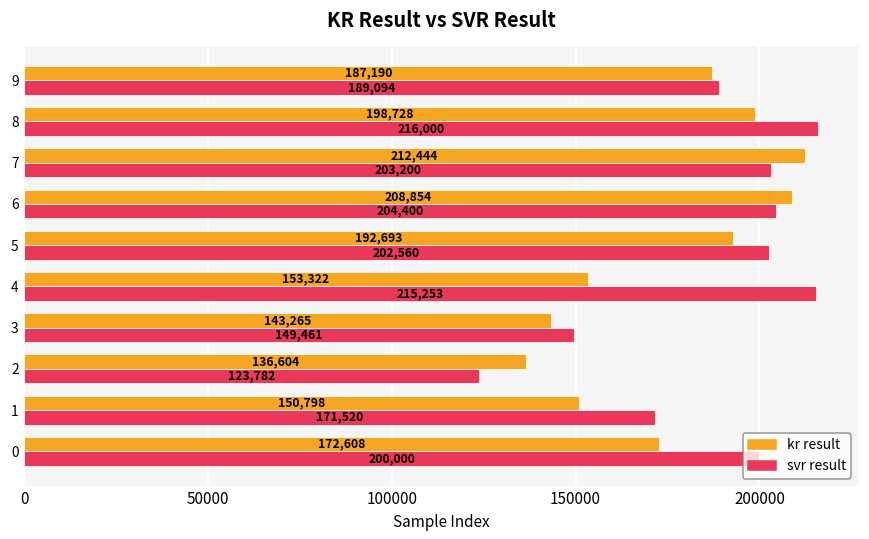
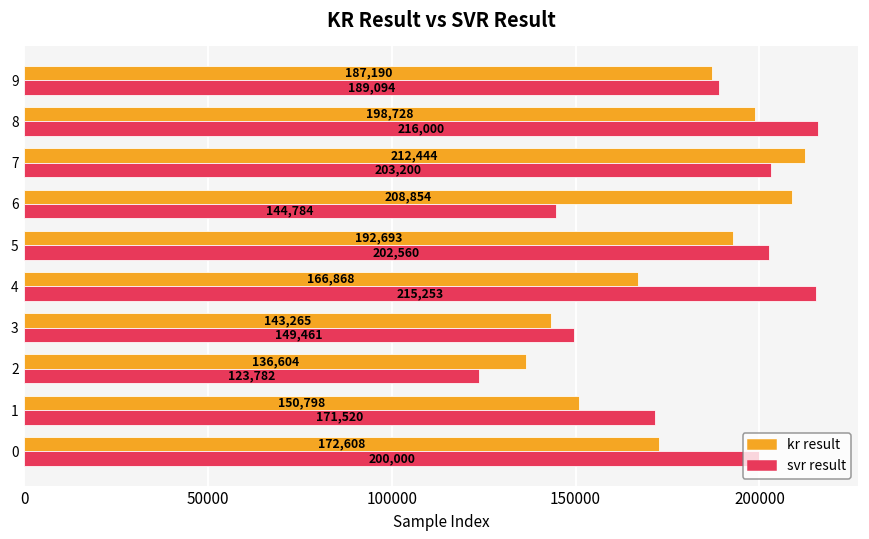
svr result, 6: 204,400 -> 144,784
kr result, 4: 153,322 -> 166,868
